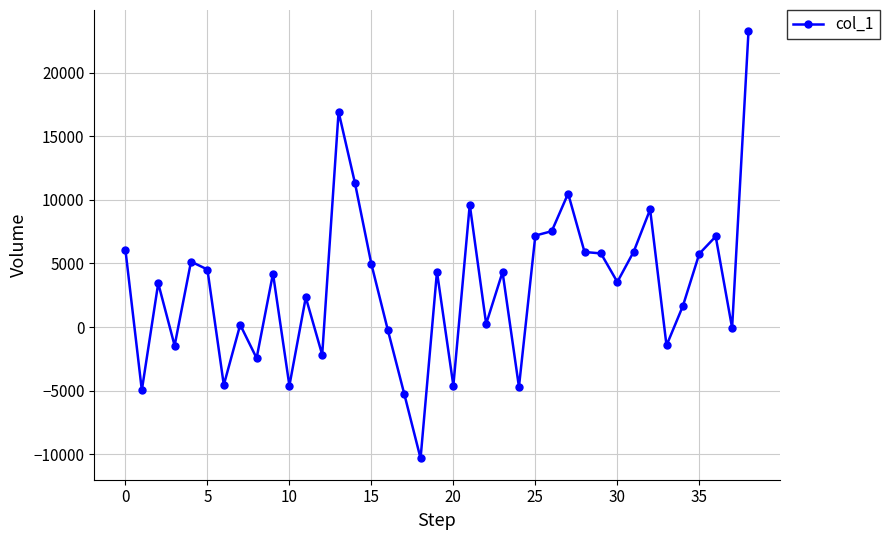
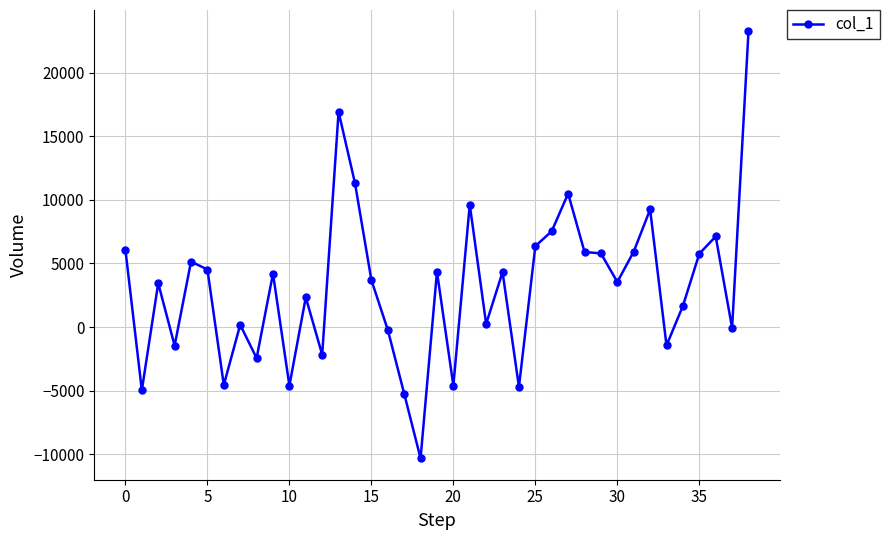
15: 5000 -> 3700
25: 7200 -> 6400
